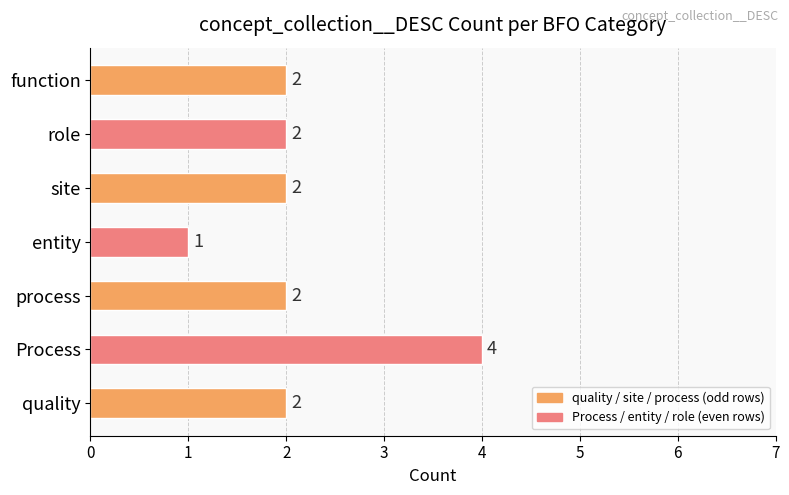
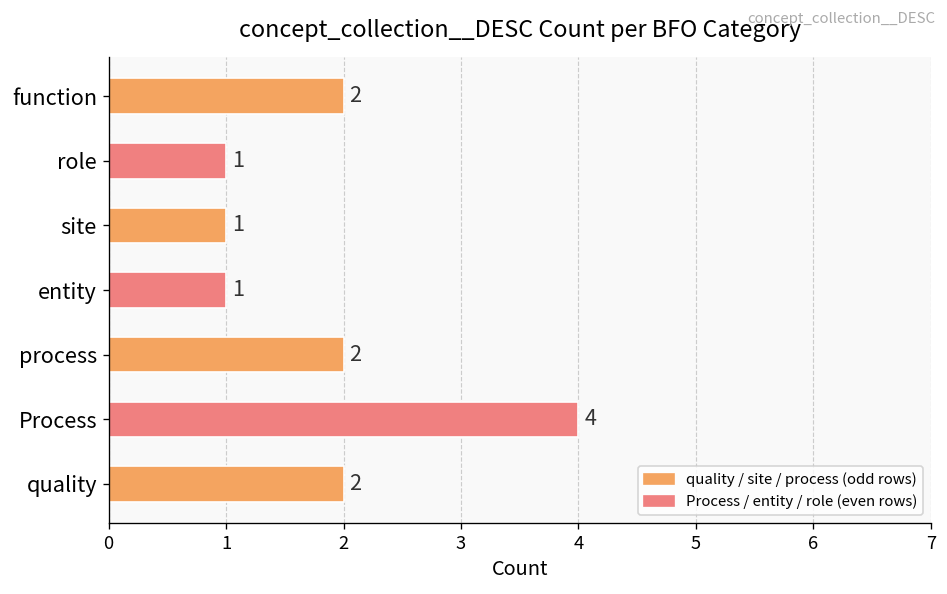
role: 2 -> 1
site: 2 -> 1
